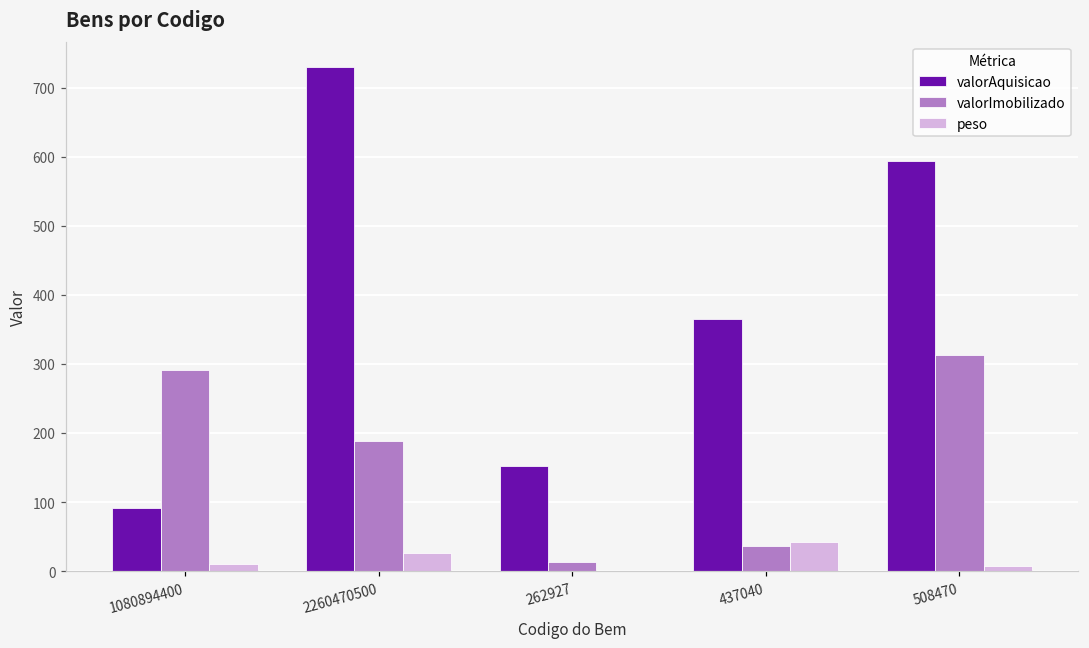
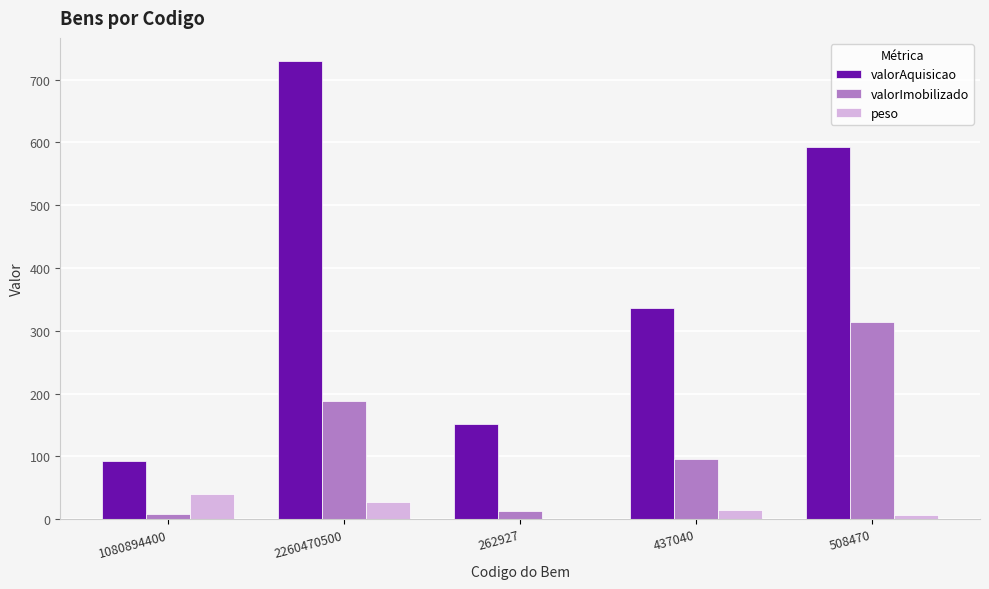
valorImobilizado, 1080894400: 290 -> 10
peso, 1080894400: 10 -> 40
valorAquisicao, 437040: 370 -> 340
valorImobilizado, 437040: 40 -> 100
peso, 437040: 40 -> 20
